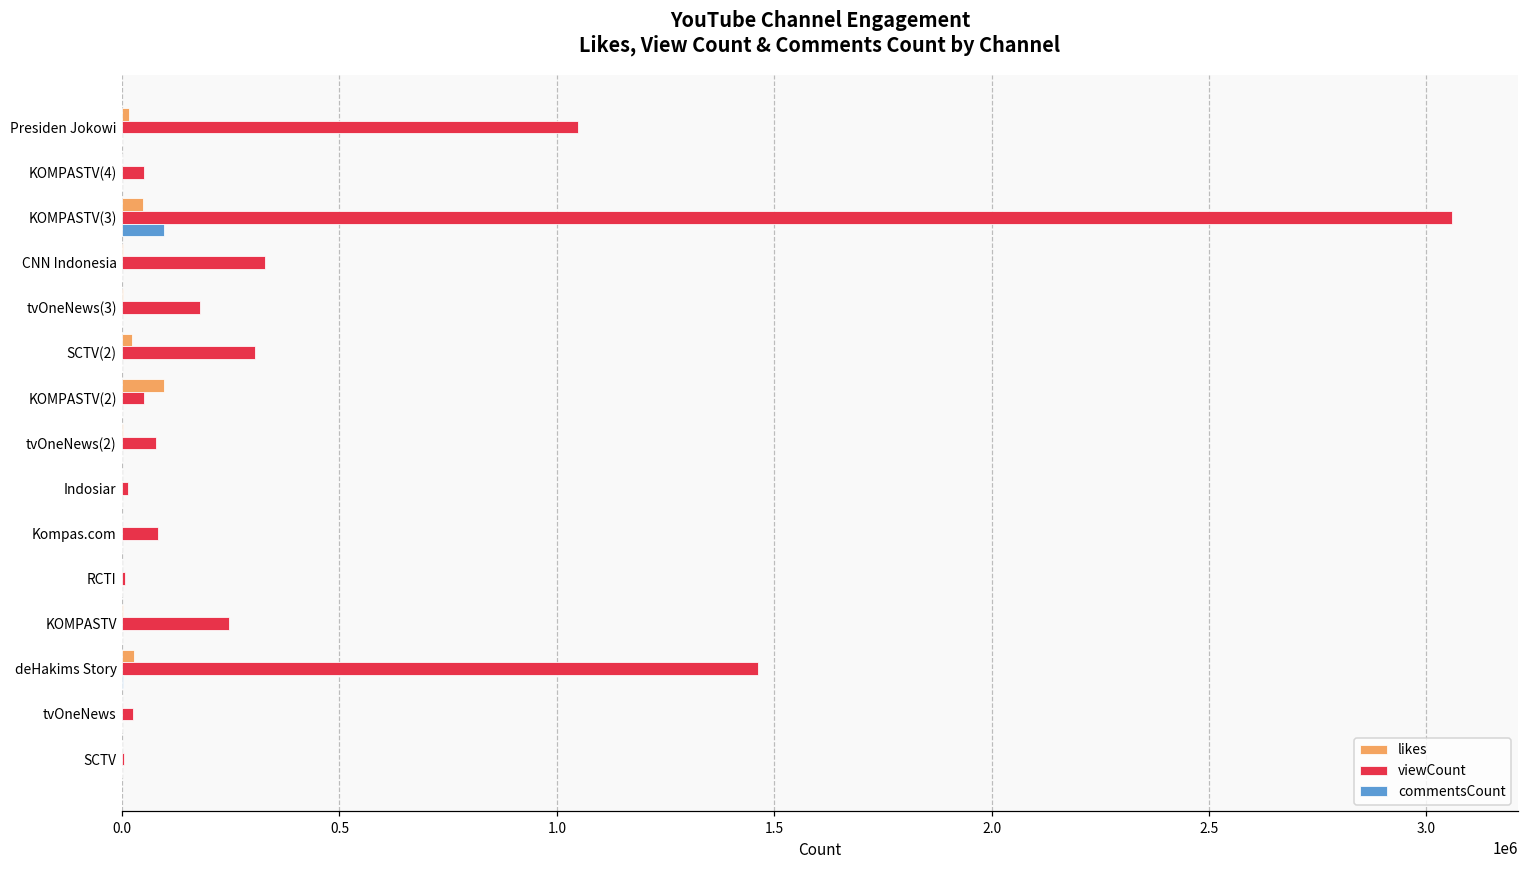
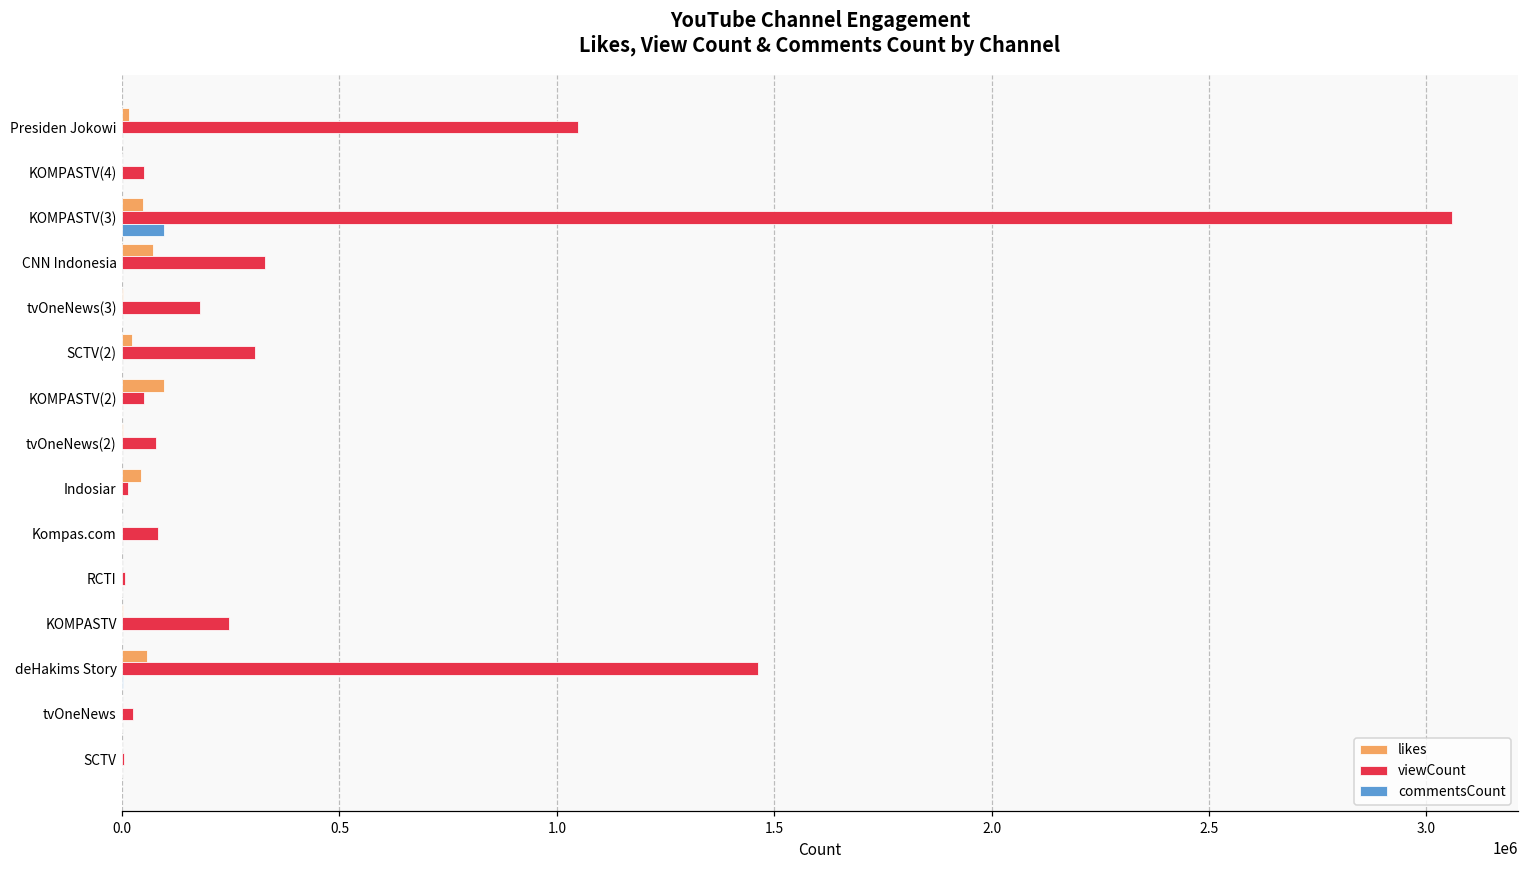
likes, CNN Indonesia: 0 -> 70000
likes, Indosiar: 0 -> 40000
likes, deHakims Story: 30000 -> 60000
